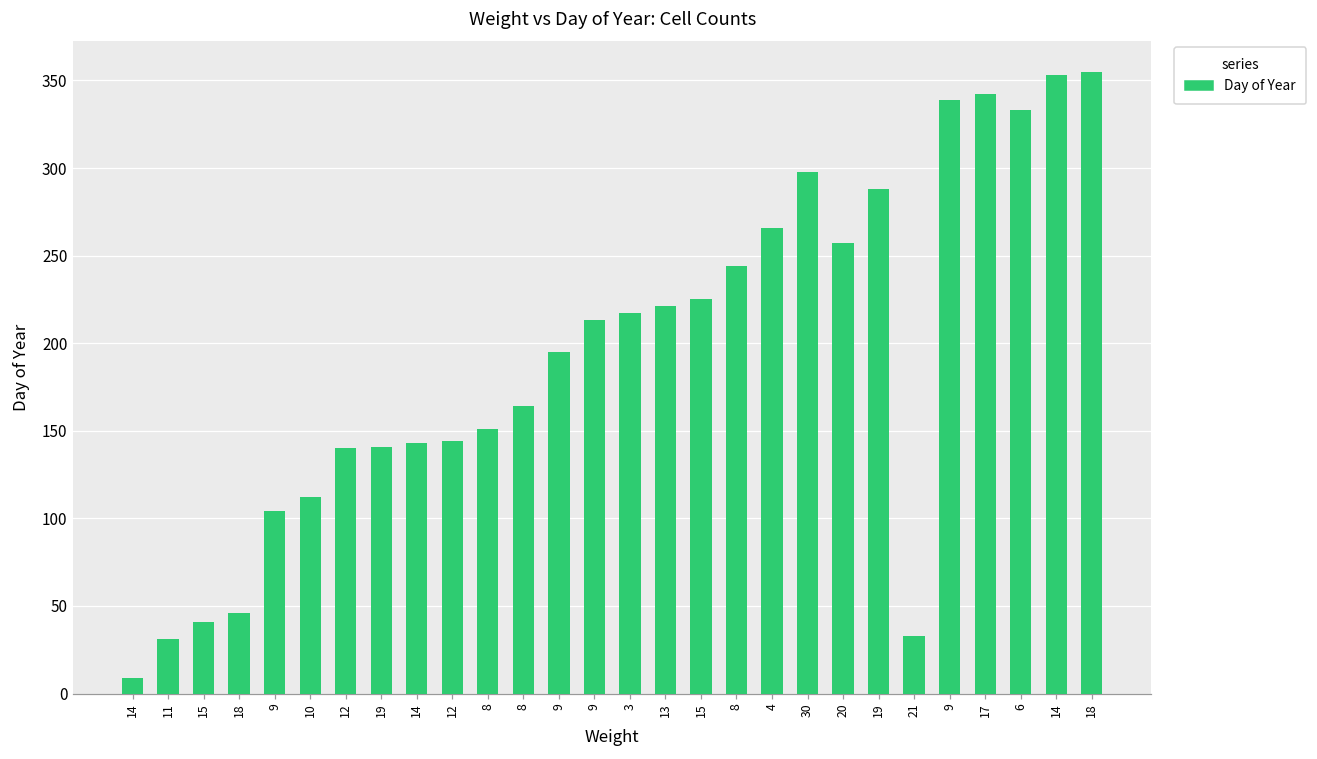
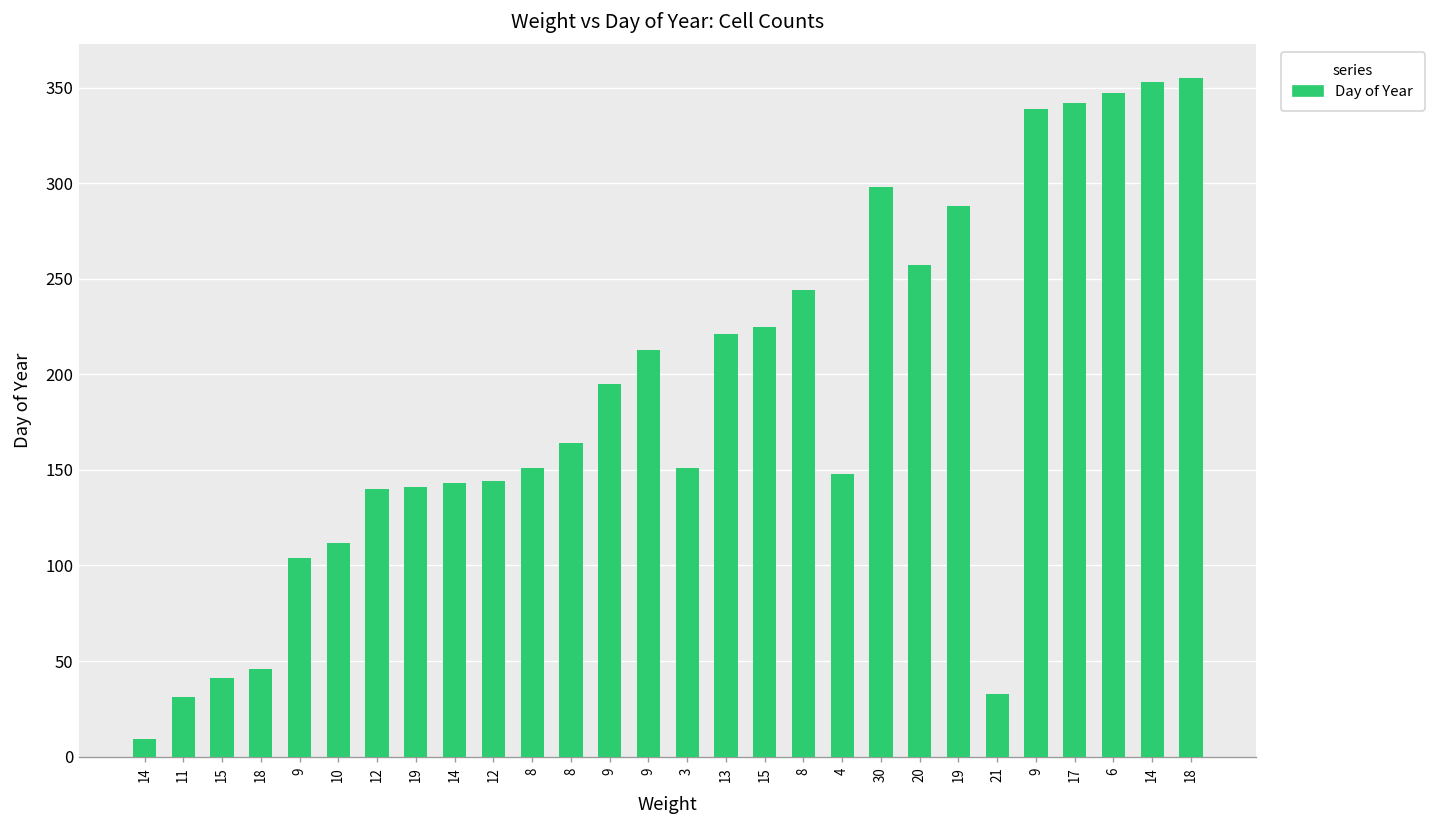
3: 217 -> 151
4: 266 -> 148
6: 333 -> 347
